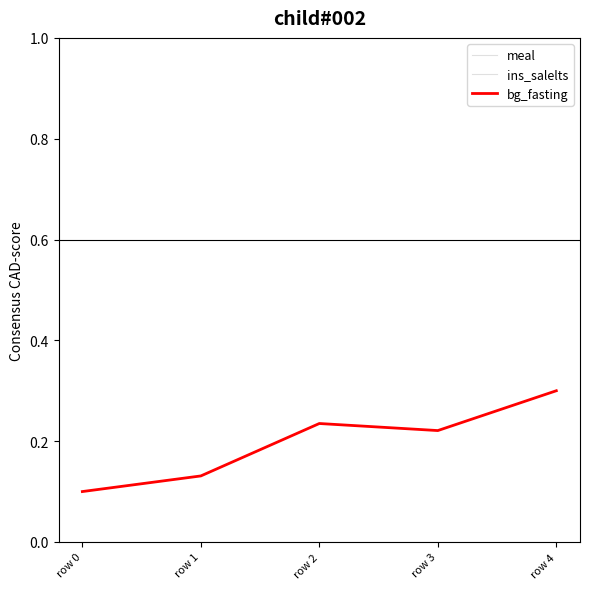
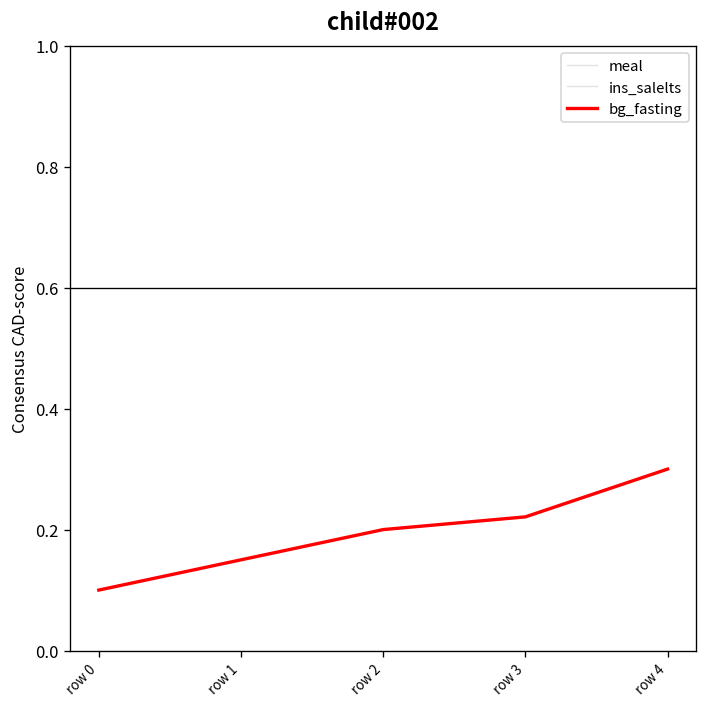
bg_fasting, row 1: 0.13 -> 0.15
bg_fasting, row 2: 0.24 -> 0.20
